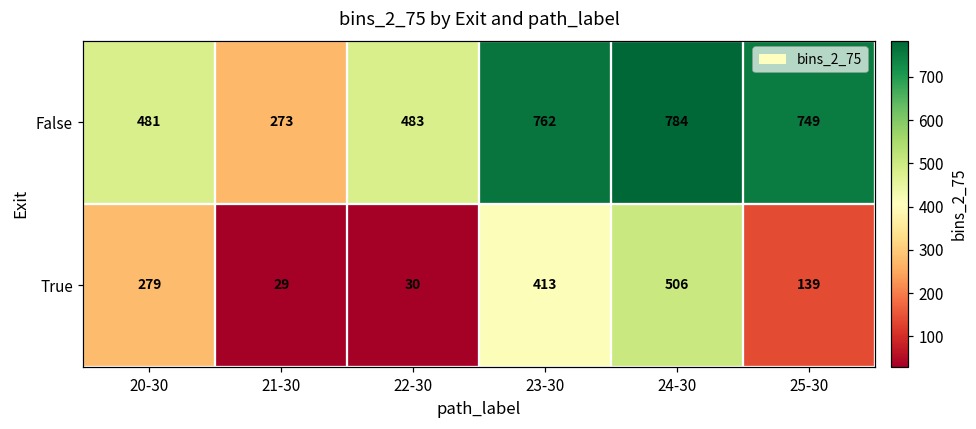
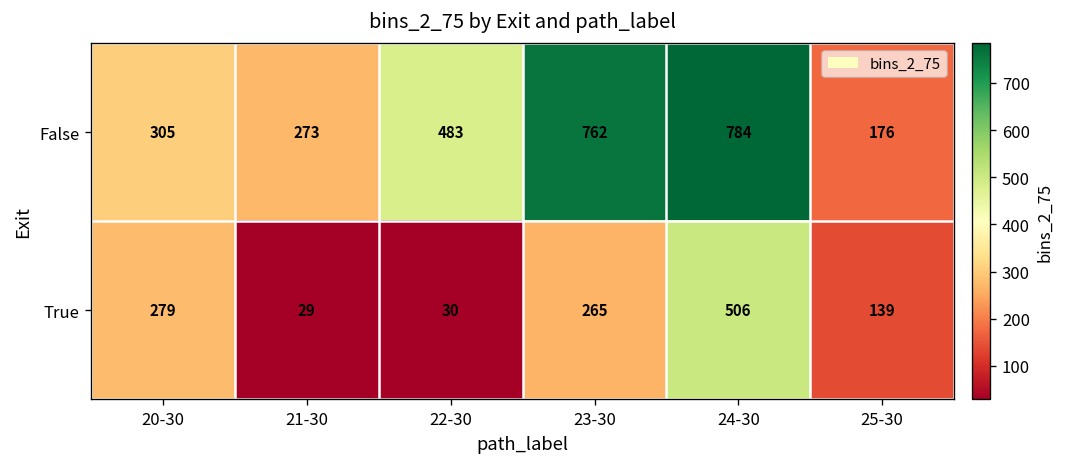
False, 20-30: 481 -> 305
False, 25-30: 749 -> 176
True, 23-30: 413 -> 265
